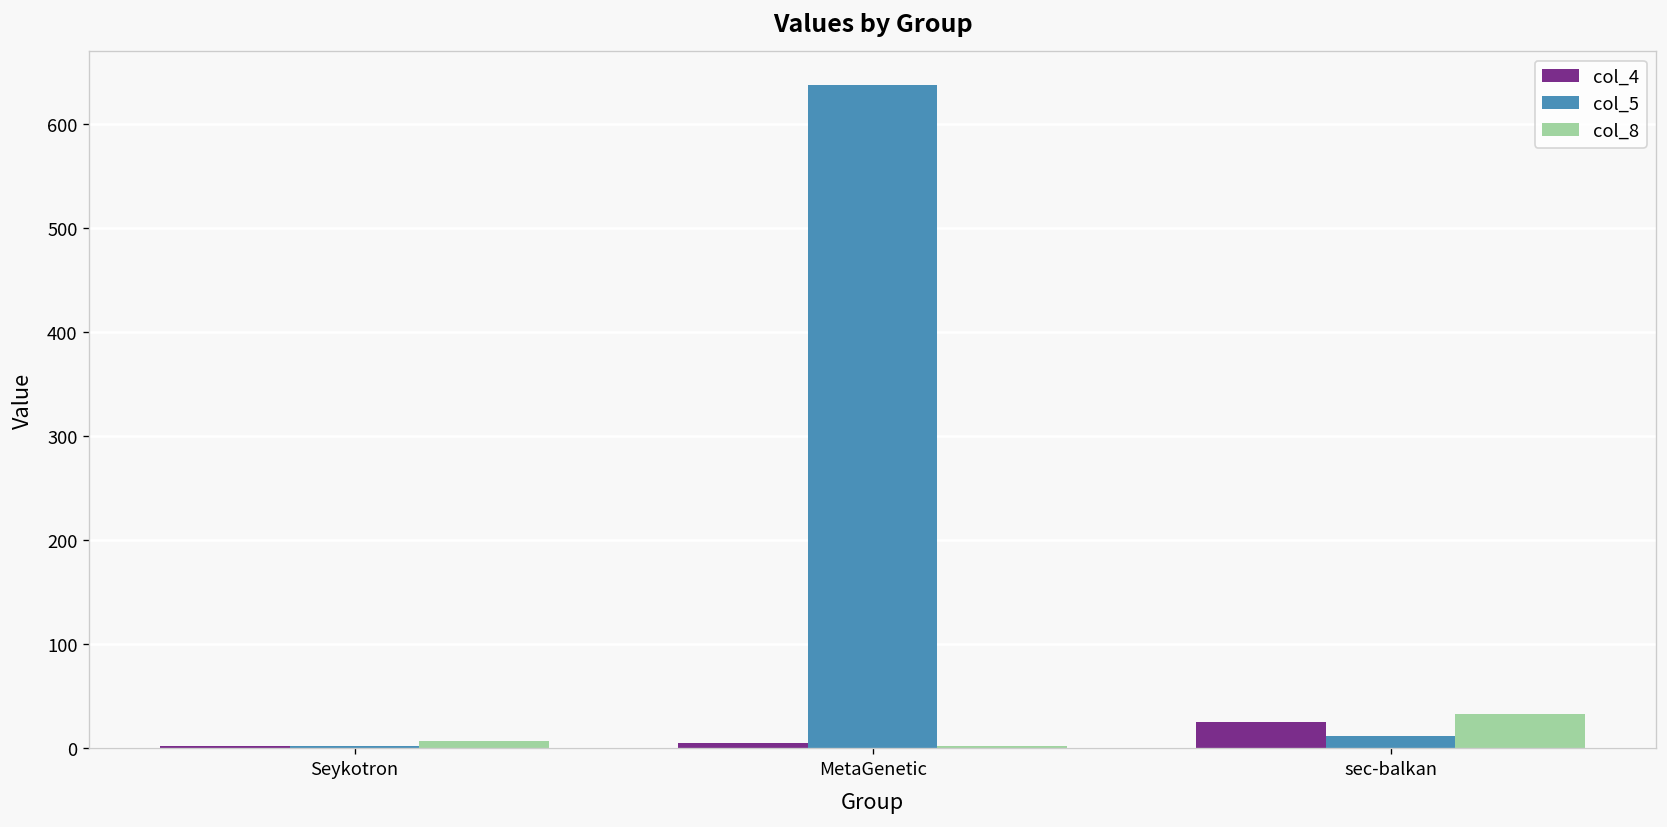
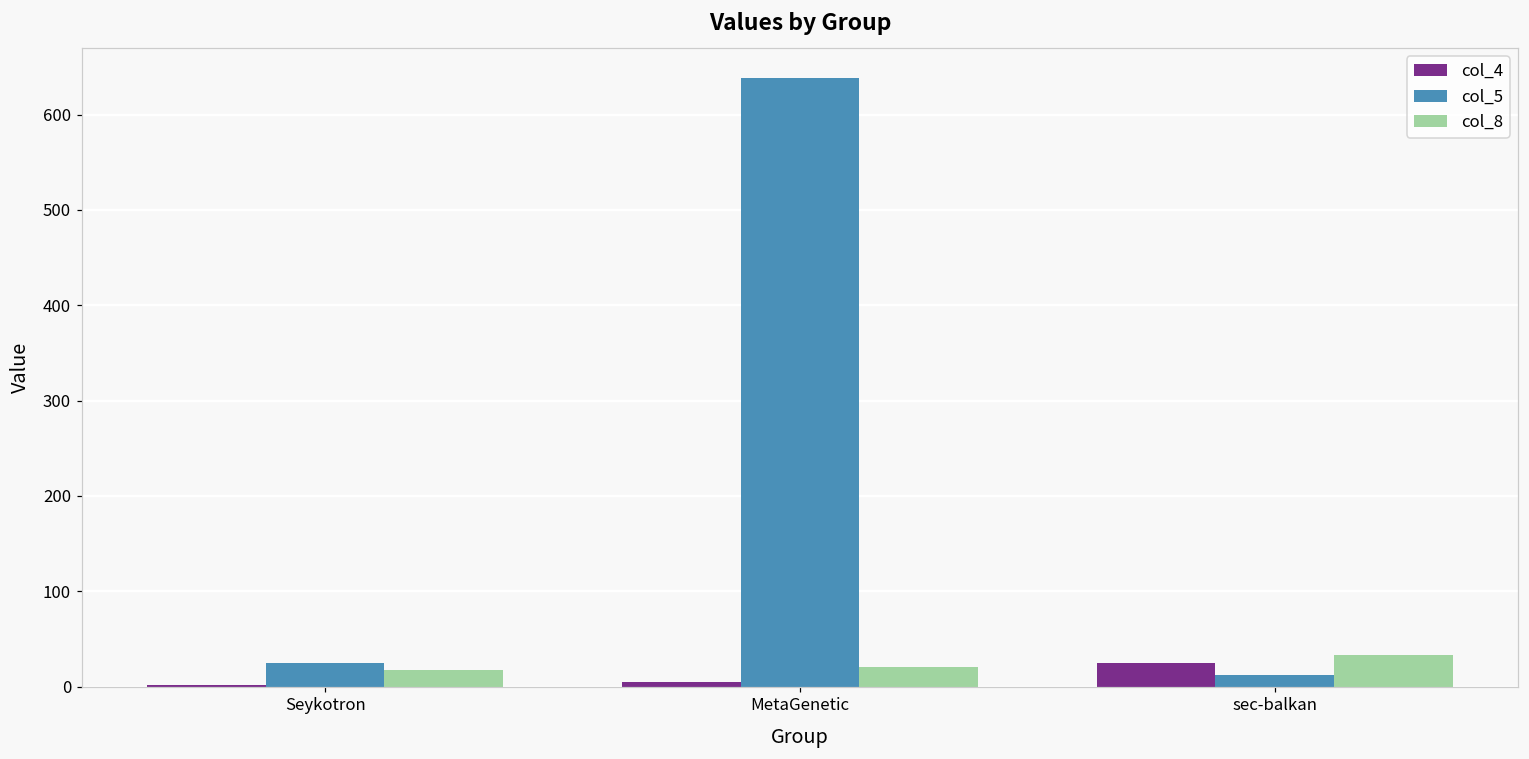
col_5, Seykotron: 0 -> 30
col_8, Seykotron: 10 -> 20
col_8, MetaGenetic: 0 -> 20
